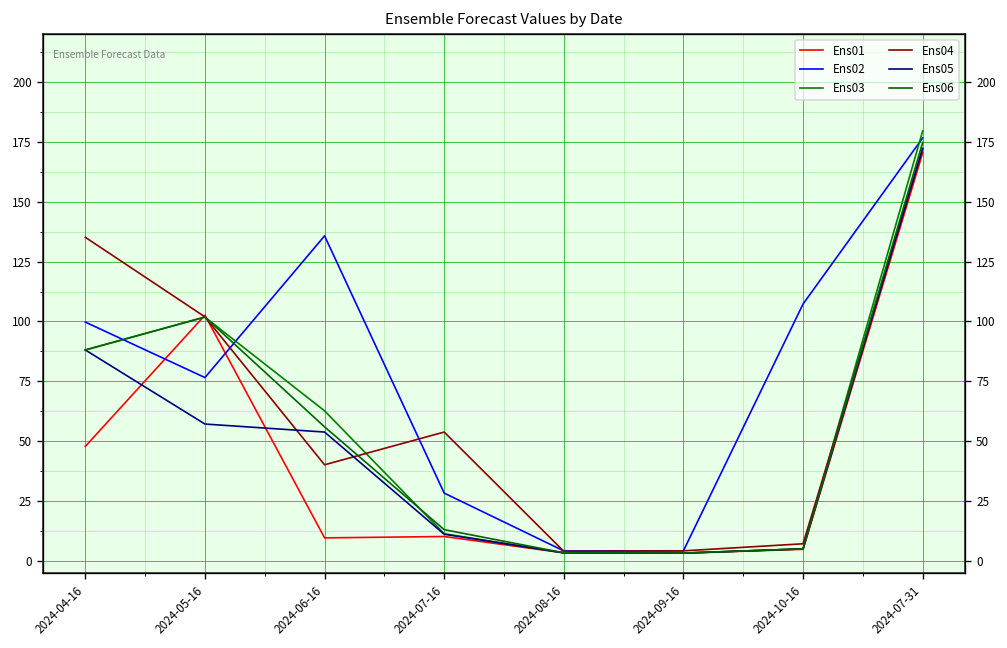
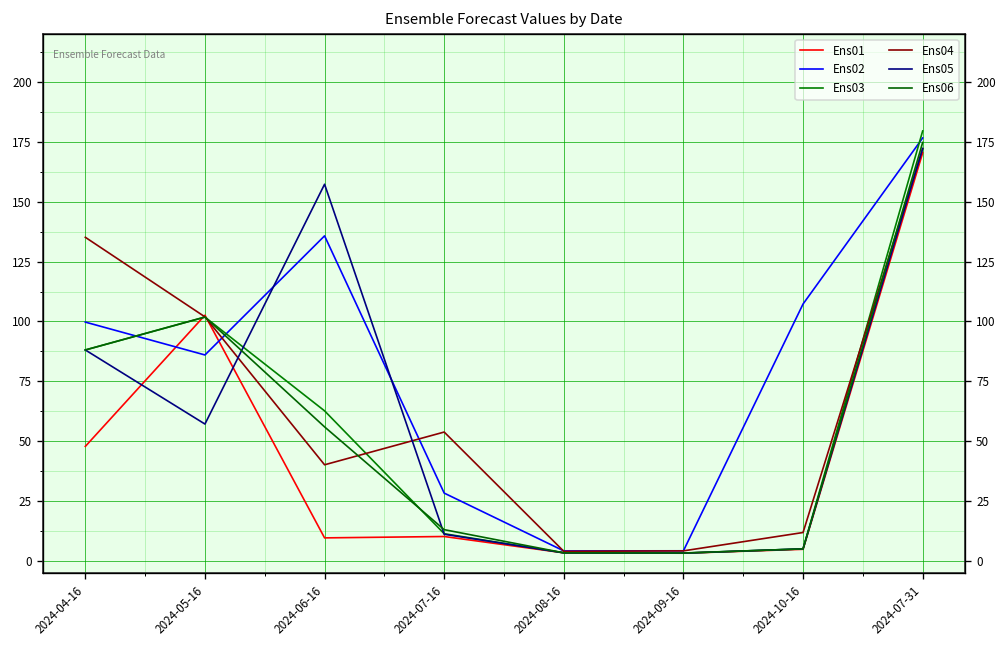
Ens02, 2024-05-16: 77 -> 86
Ens05, 2024-06-16: 54 -> 157
Ens04, 2024-10-16: 7 -> 12
